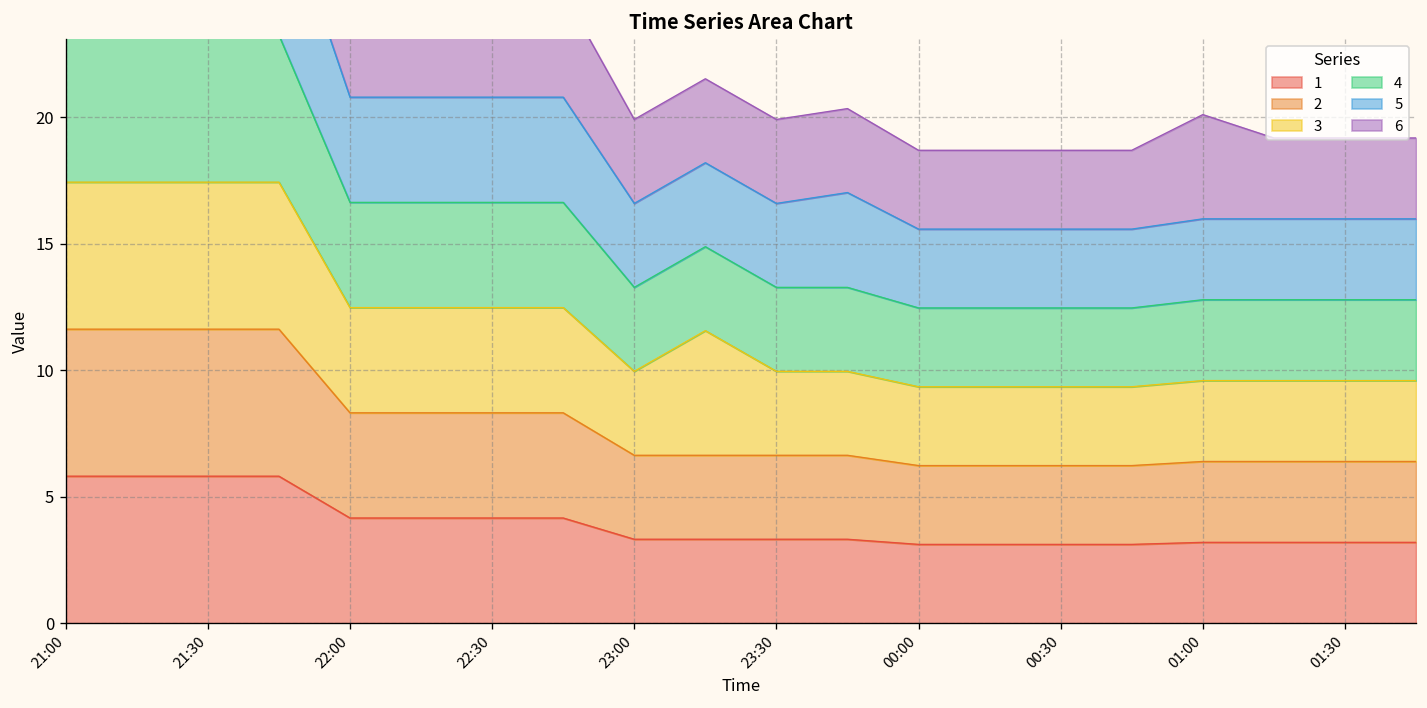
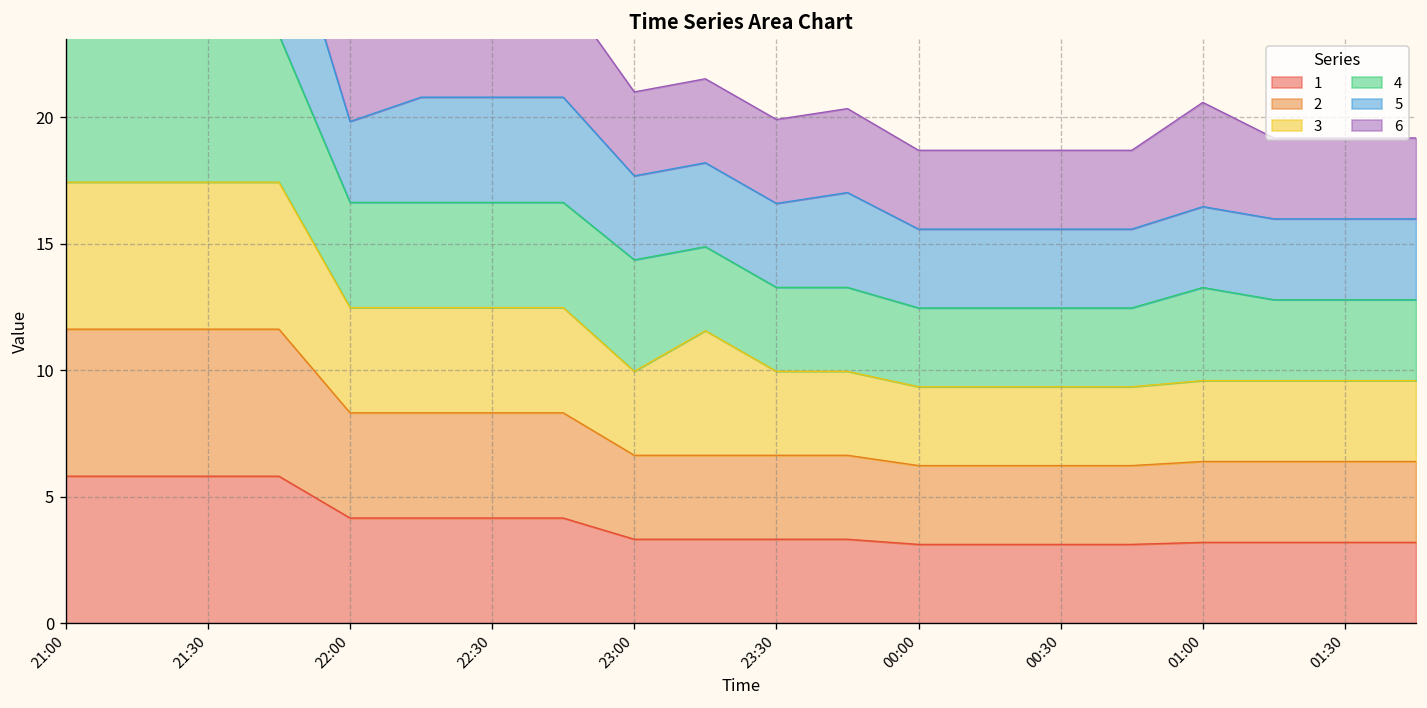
5, 22:00: 4.2 -> 3.2
4, 23:00: 3.3 -> 4.4
4, 01:00: 3.2 -> 3.7
